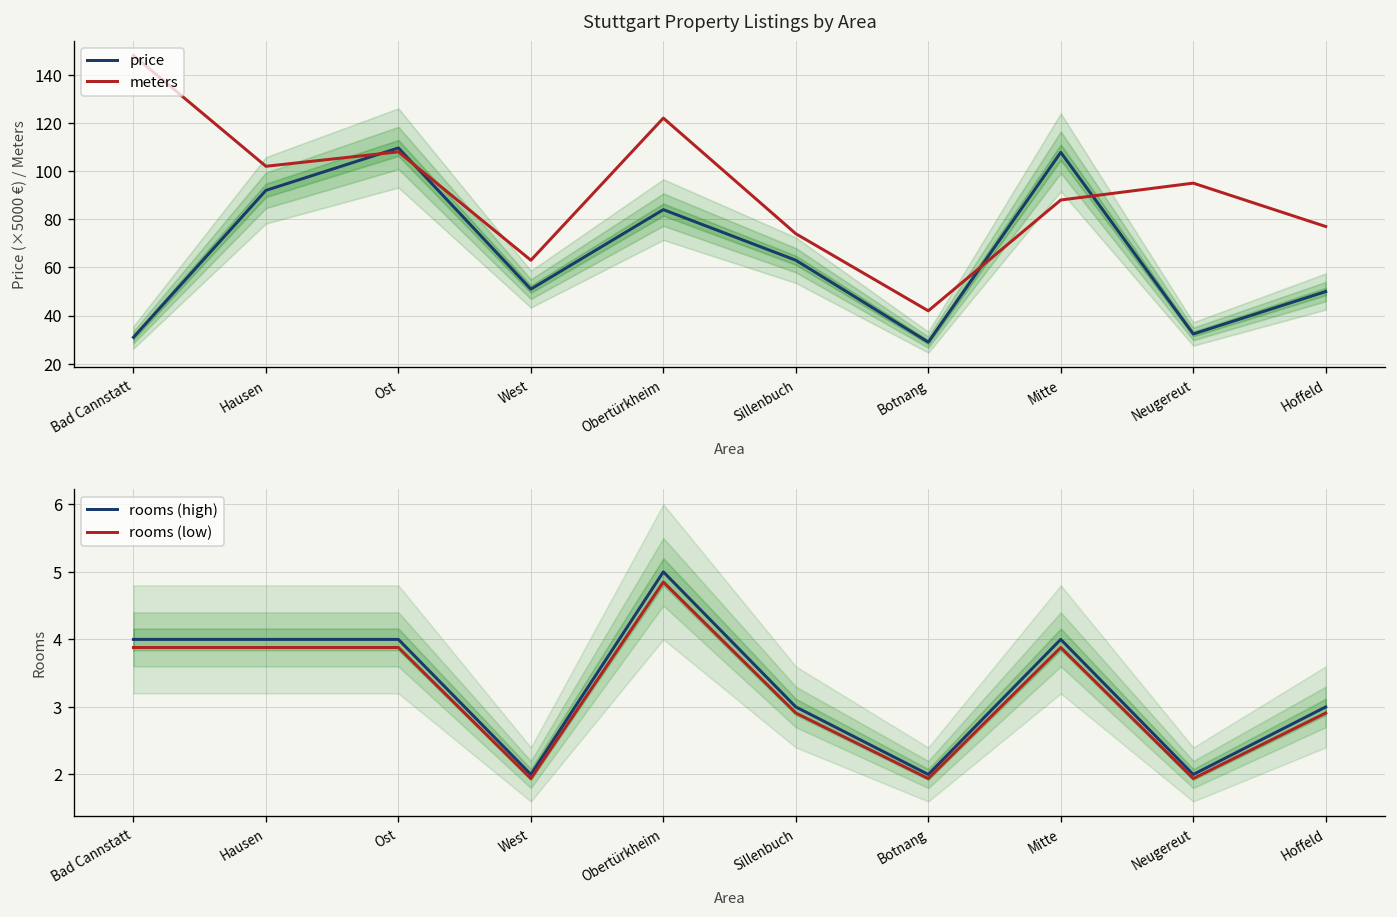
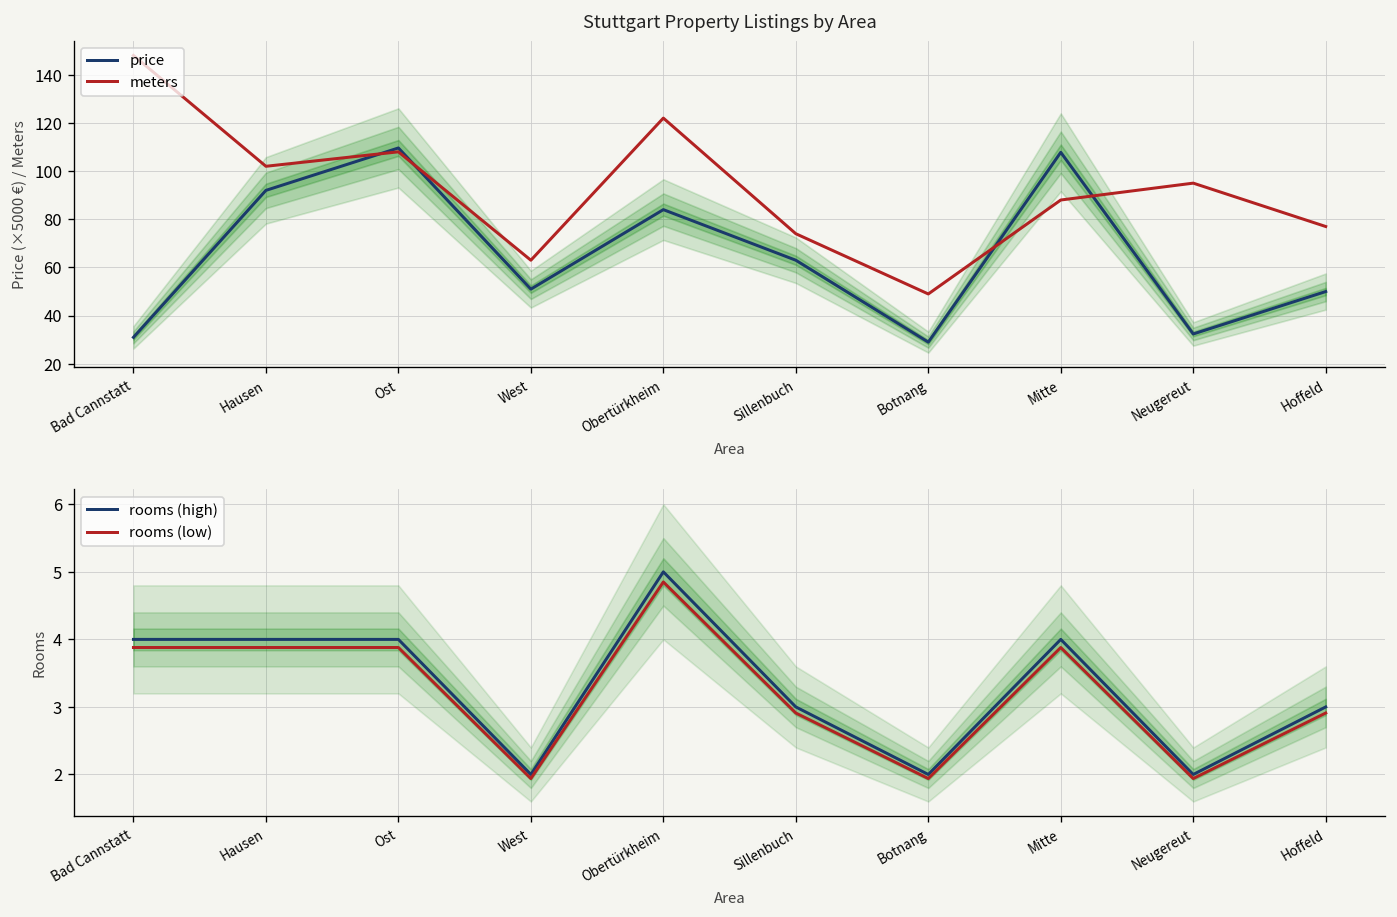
Stuttgart Property Listings by Area, meters, Botnang: 42 -> 49
